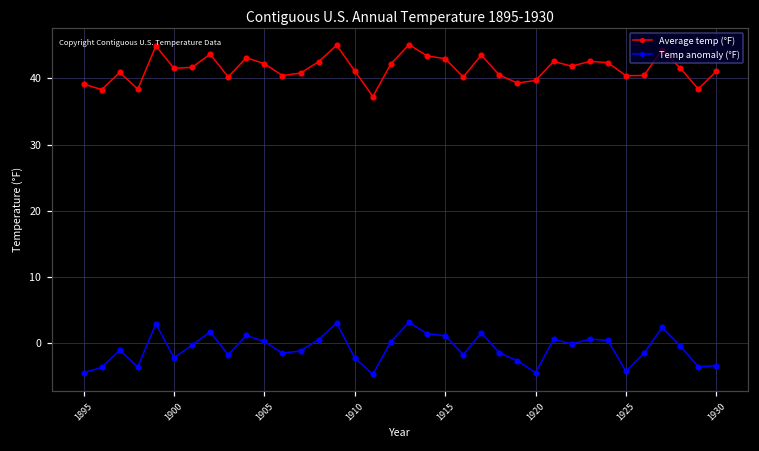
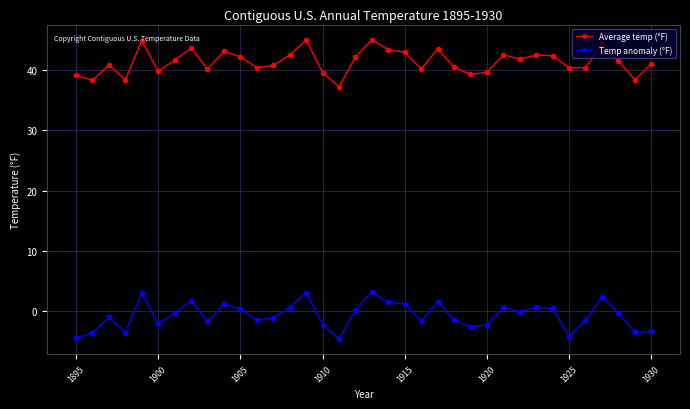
Average temp (°F), 1900: 42 -> 40
Average temp (°F), 1910: 41 -> 40
Temp anomaly (°F), 1920: -4 -> -2
